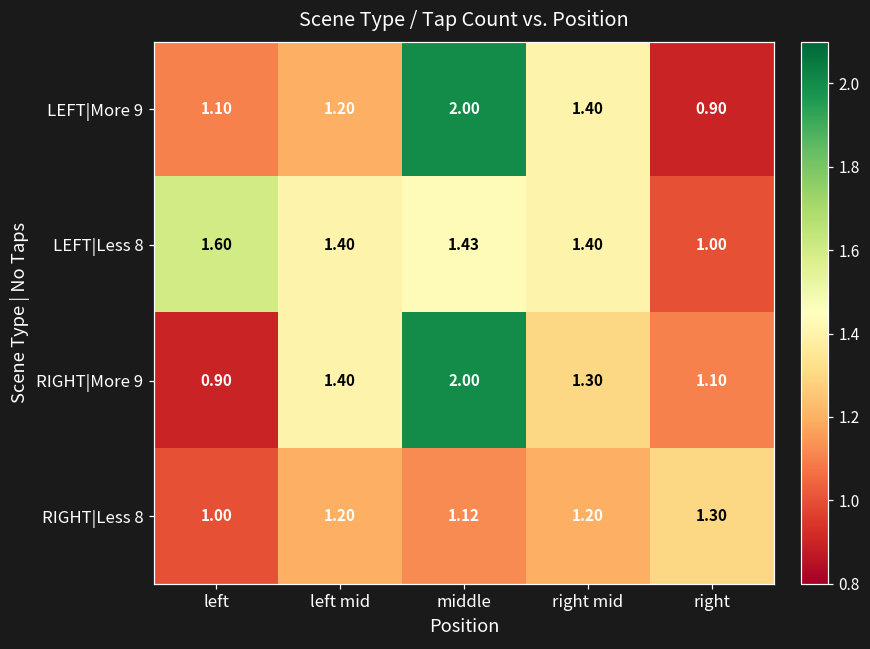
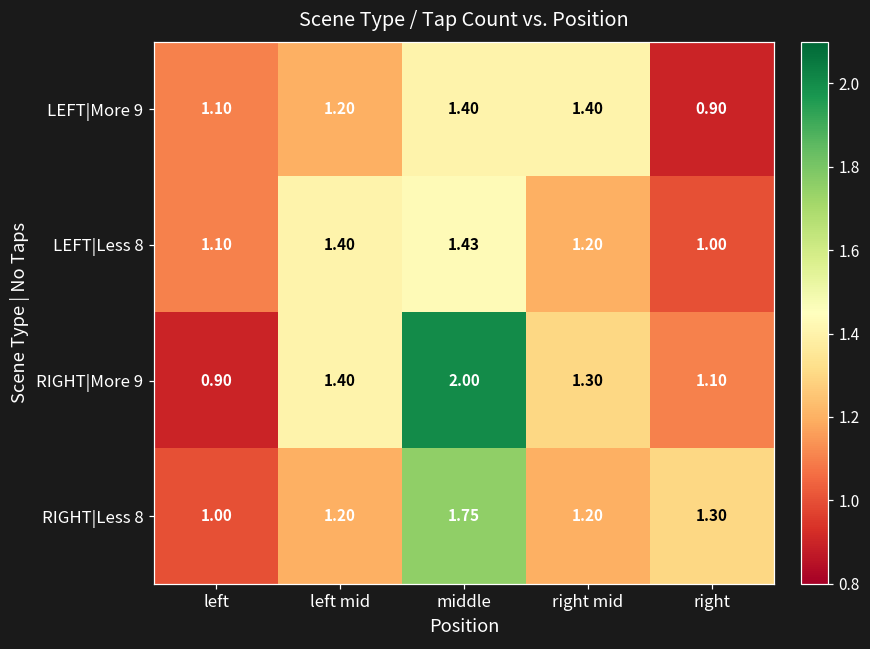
LEFT|More 9, middle: 2.00 -> 1.40
LEFT|Less 8, left: 1.60 -> 1.10
LEFT|Less 8, right mid: 1.40 -> 1.20
RIGHT|Less 8, middle: 1.12 -> 1.75
